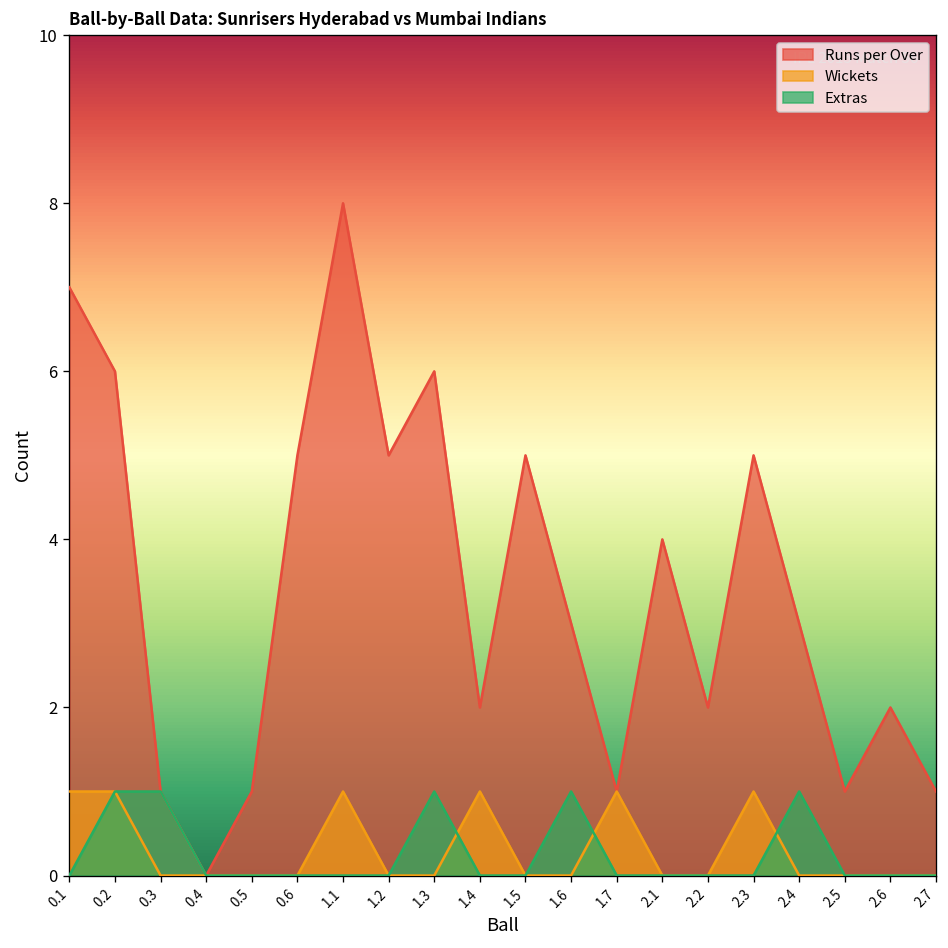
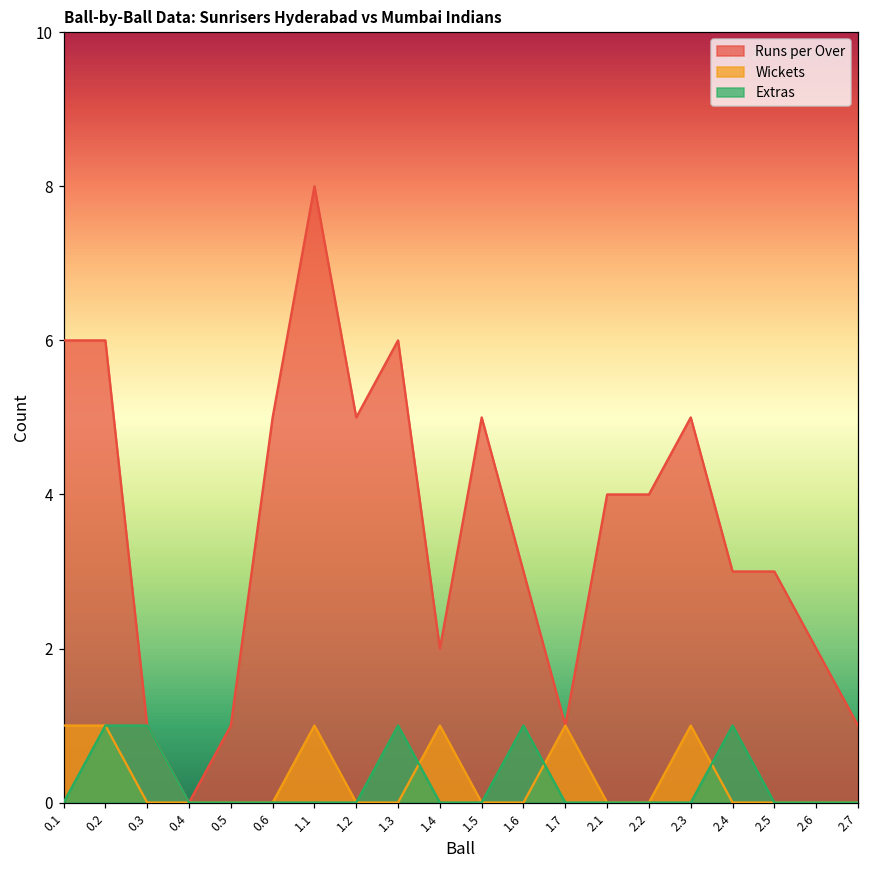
Runs per Over, 0.1: 7 -> 6
Runs per Over, 2.2: 2 -> 4
Runs per Over, 2.5: 1 -> 3
